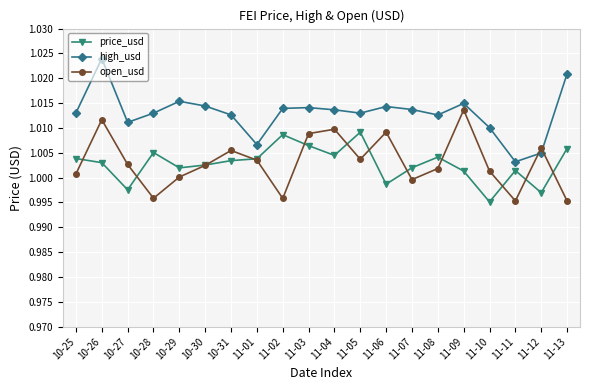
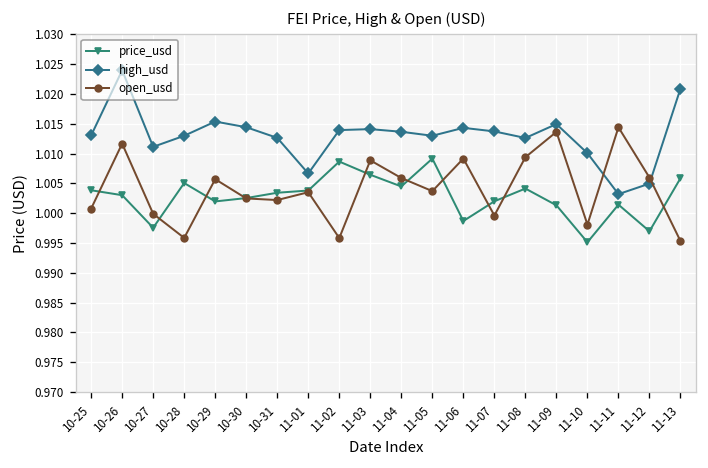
open_usd, 10-27: 1.003 -> 1.000
open_usd, 10-29: 1.000 -> 1.006
open_usd, 10-31: 1.005 -> 1.002
open_usd, 11-04: 1.010 -> 1.006
open_usd, 11-08: 1.002 -> 1.009
open_usd, 11-10: 1.001 -> 0.998
open_usd, 11-11: 0.995 -> 1.014
